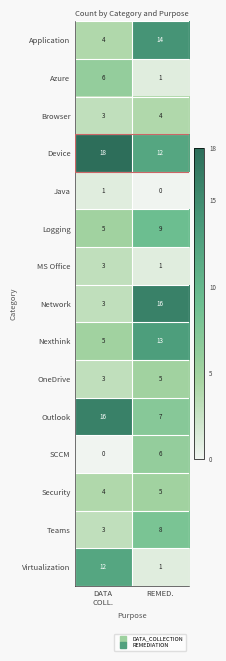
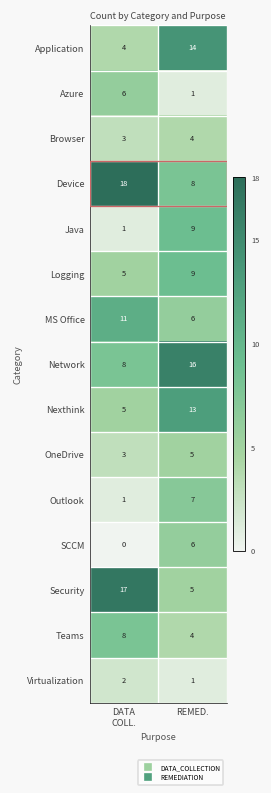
Device, REMED.: 12 -> 8
Java, REMED.: 0 -> 9
MS Office, DATA COLL.: 3 -> 11
MS Office, REMED.: 1 -> 6
Network, DATA COLL.: 3 -> 8
Outlook, DATA COLL.: 16 -> 1
Security, DATA COLL.: 4 -> 17
Teams, DATA COLL.: 3 -> 8
Teams, REMED.: 8 -> 4
Virtualization, DATA COLL.: 12 -> 2
